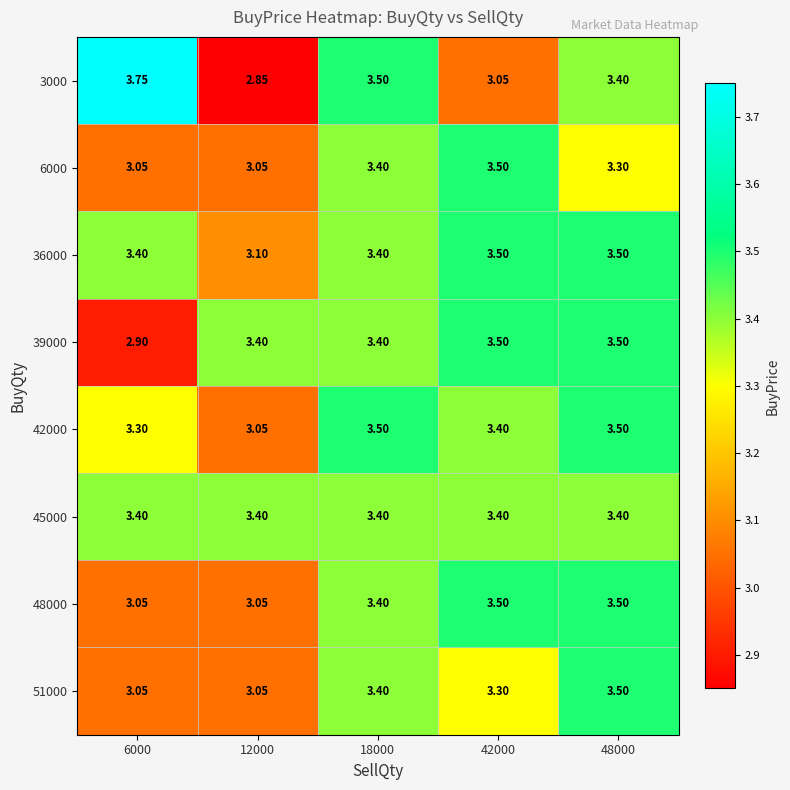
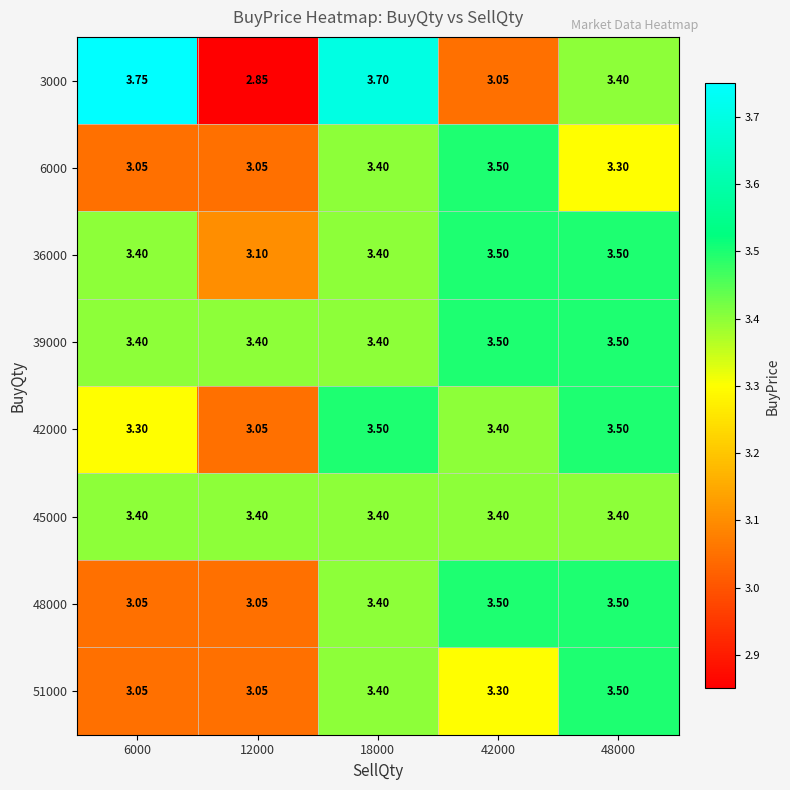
3000, 18000: 3.50 -> 3.70
39000, 6000: 2.90 -> 3.40
